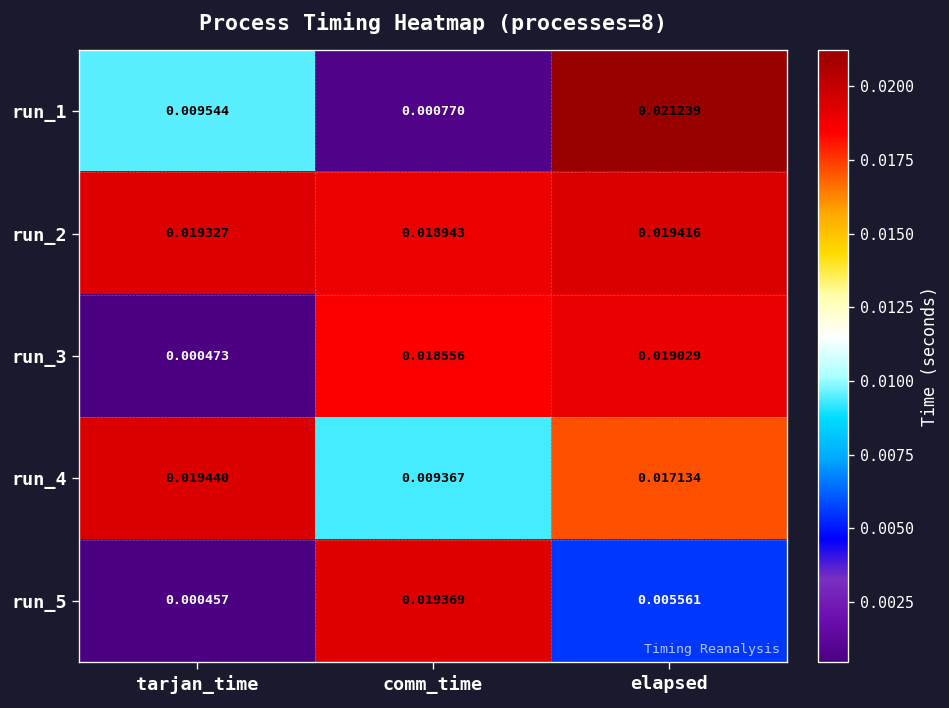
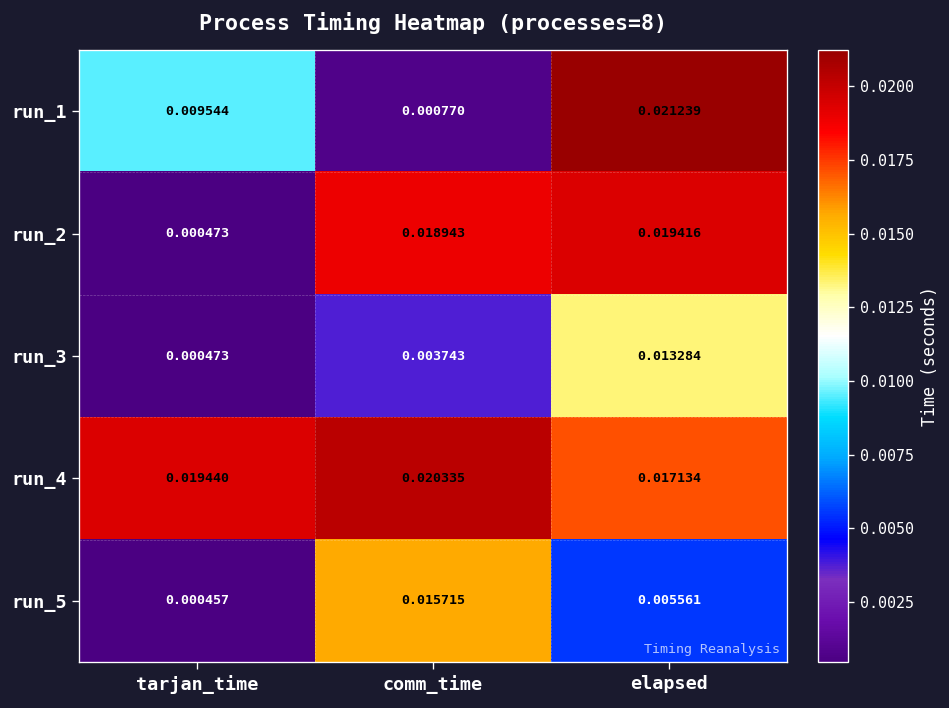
run_2, tarjan_time: 0.019327 -> 0.000473
run_3, comm_time: 0.018556 -> 0.003743
run_3, elapsed: 0.019029 -> 0.013284
run_4, comm_time: 0.009367 -> 0.020335
run_5, comm_time: 0.019369 -> 0.015715
